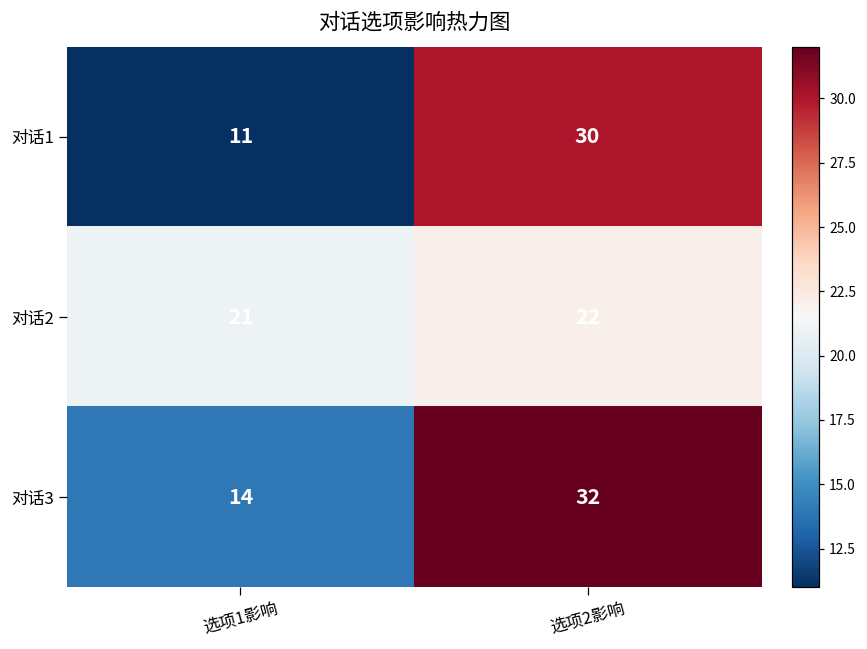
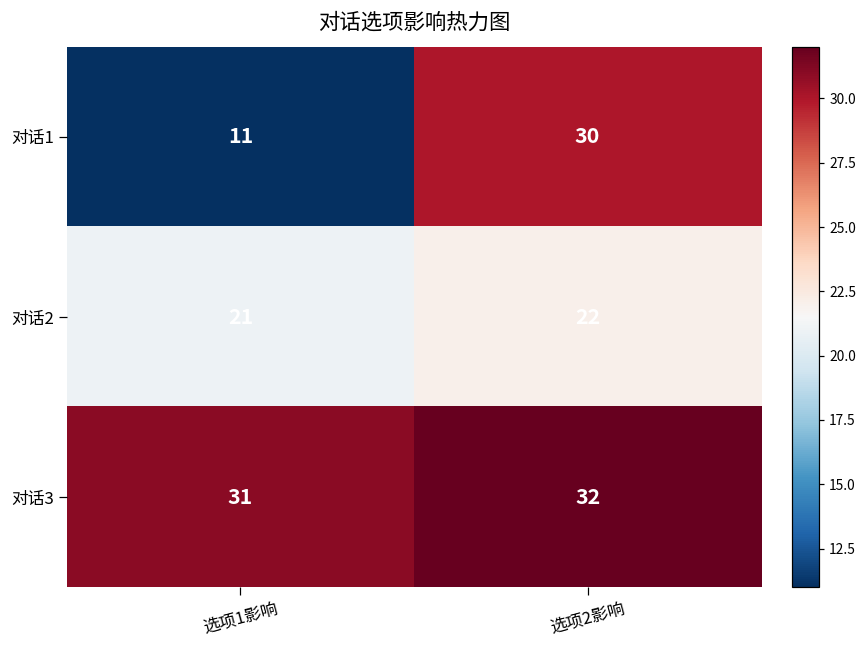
对话3, 选项1影响: 14 -> 31
